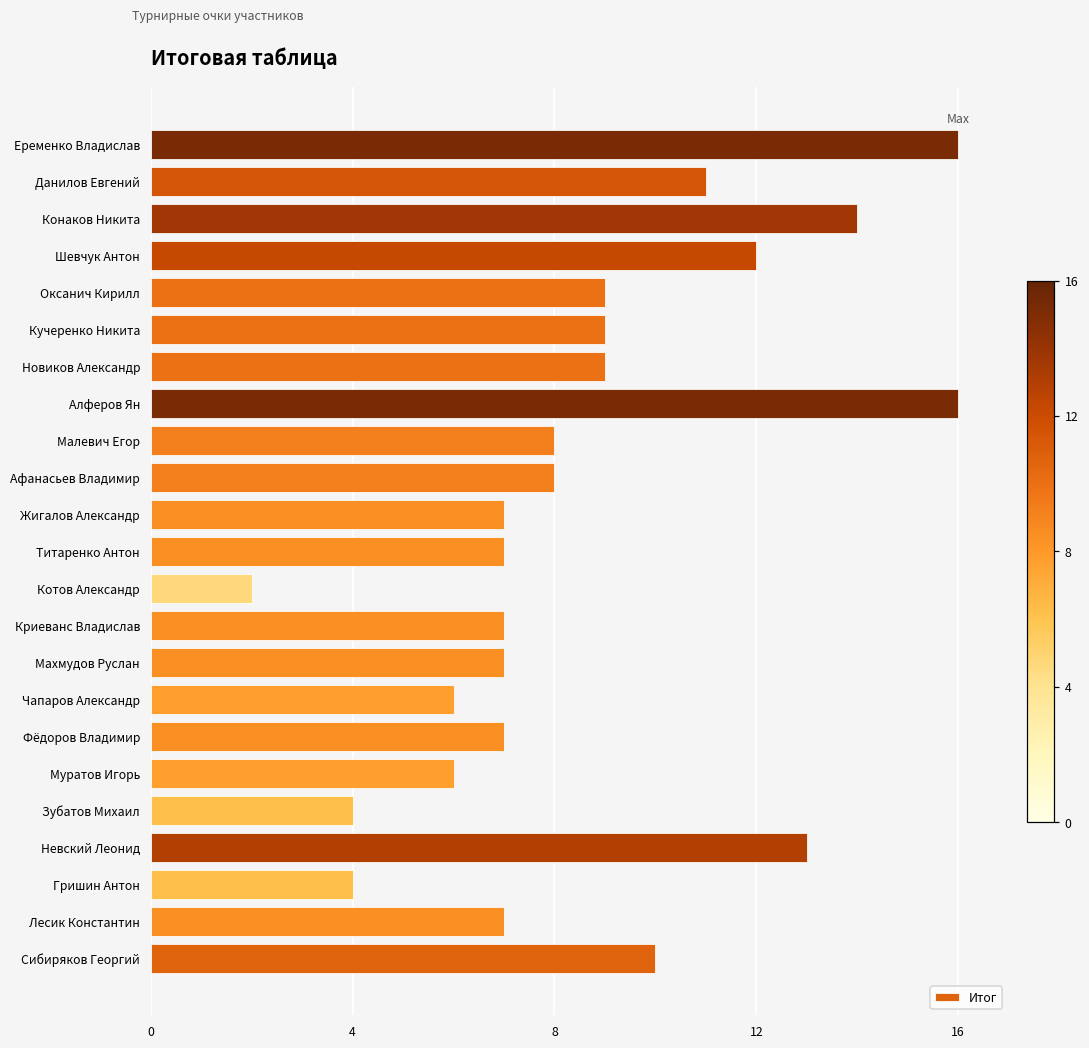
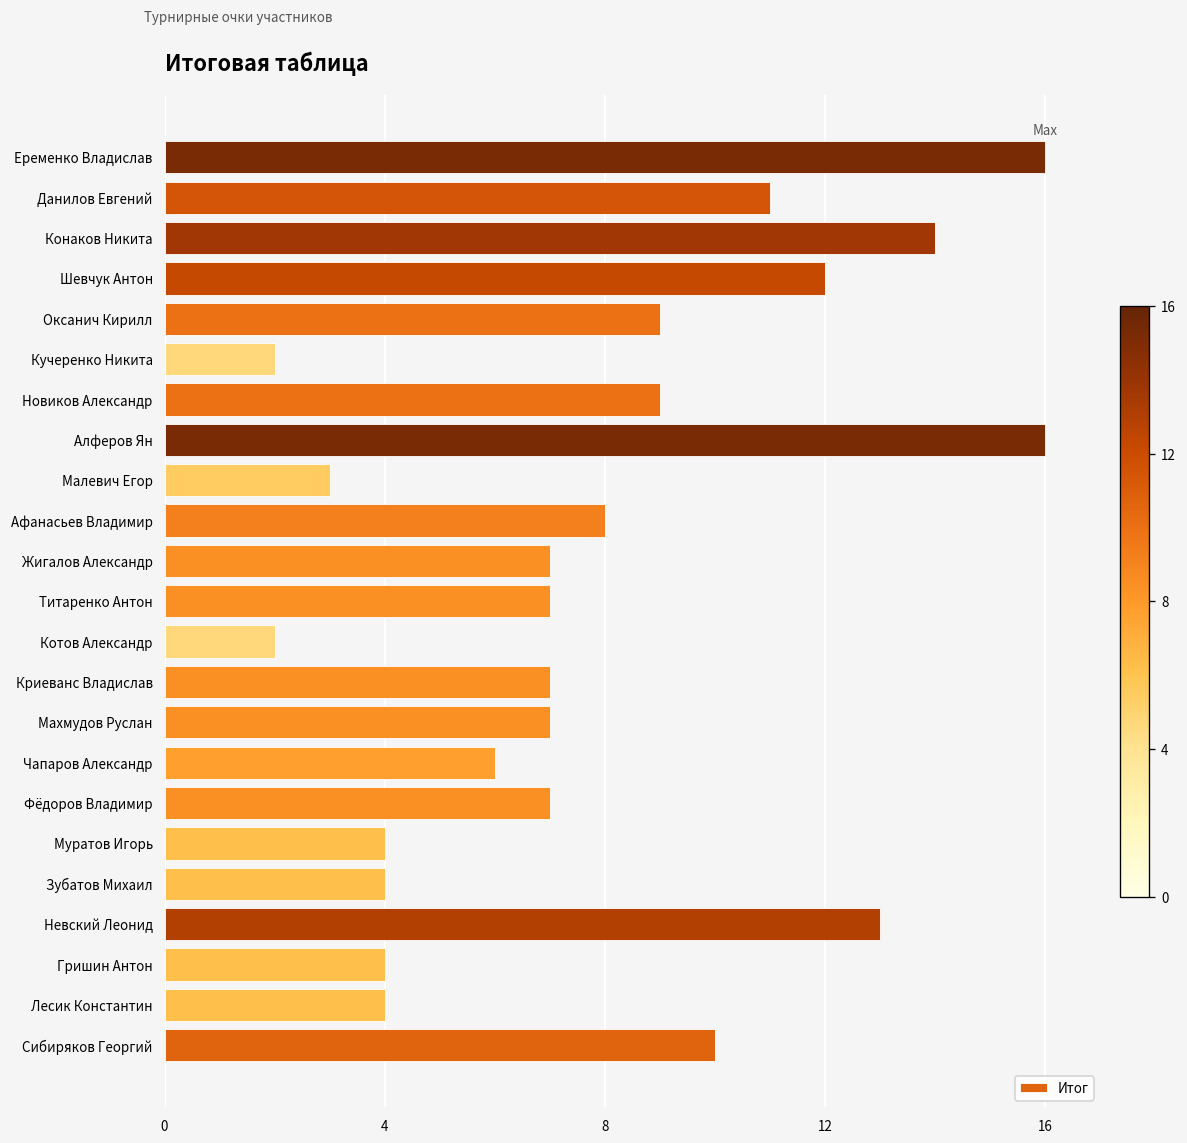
Кучеренко Никита: 9 -> 2
Малевич Егор: 8 -> 3
Муратов Игорь: 6 -> 4
Лесик Константин: 7 -> 4
